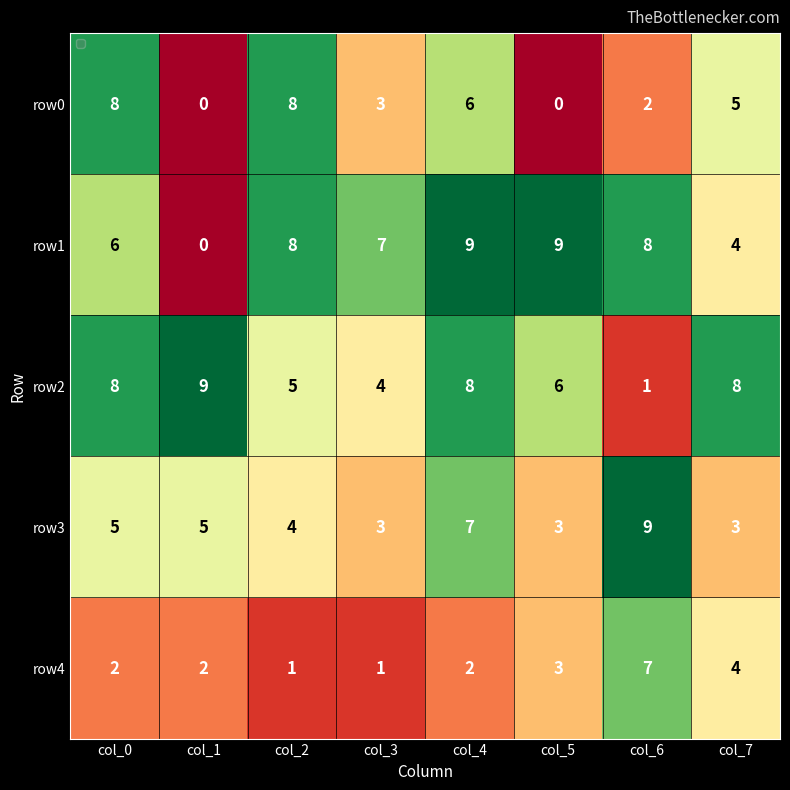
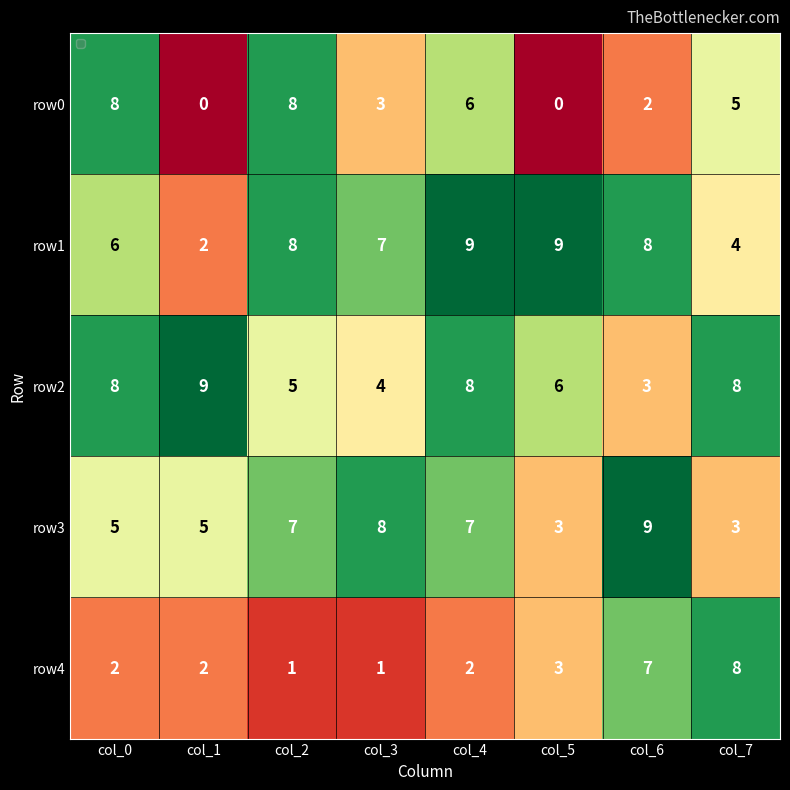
row1, col_1: 0 -> 2
row2, col_6: 1 -> 3
row3, col_2: 4 -> 7
row3, col_3: 3 -> 8
row4, col_7: 4 -> 8
